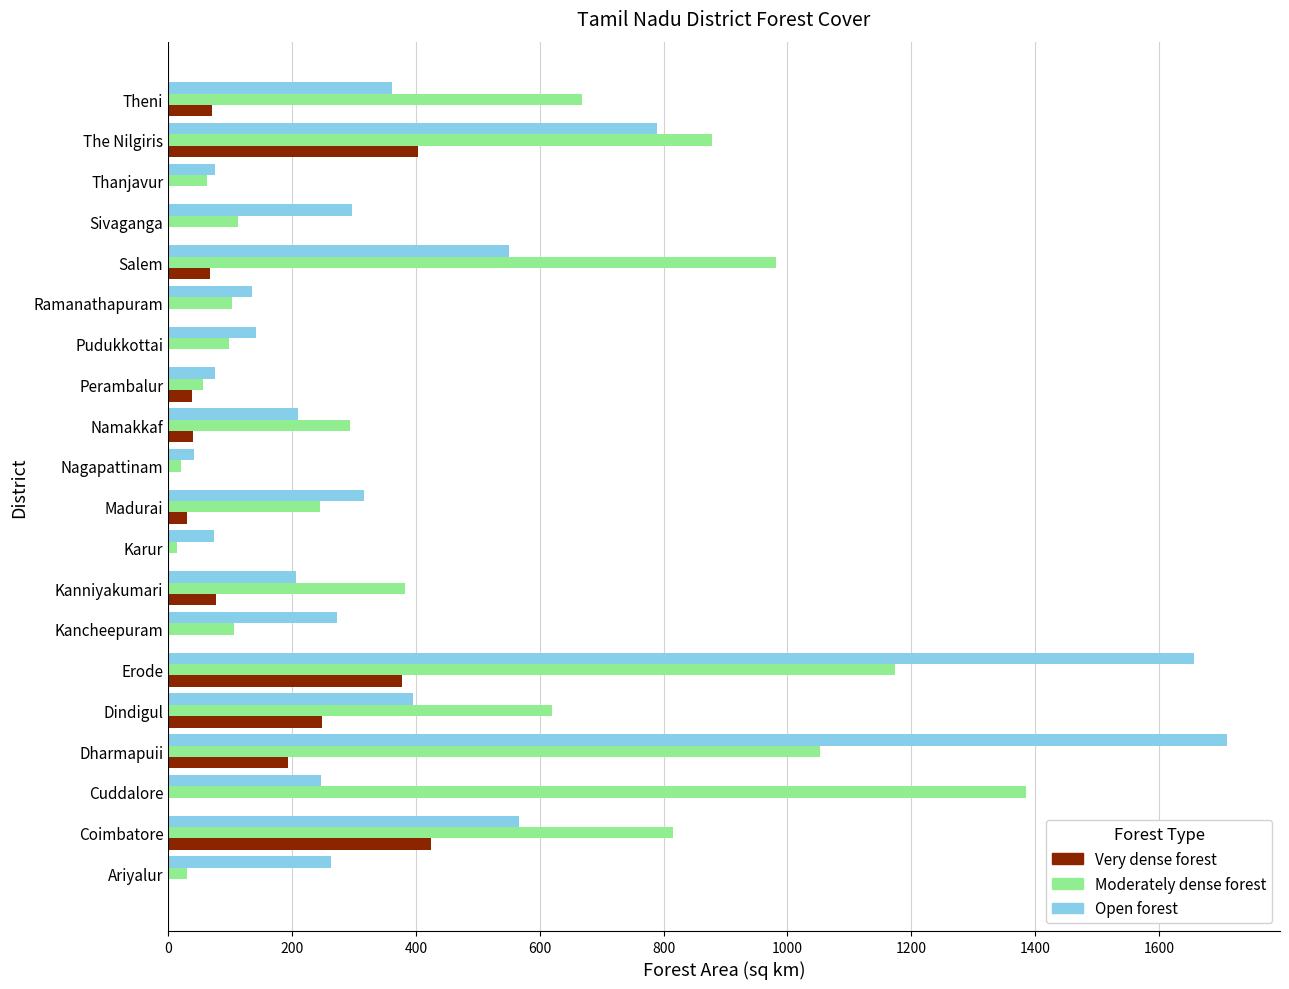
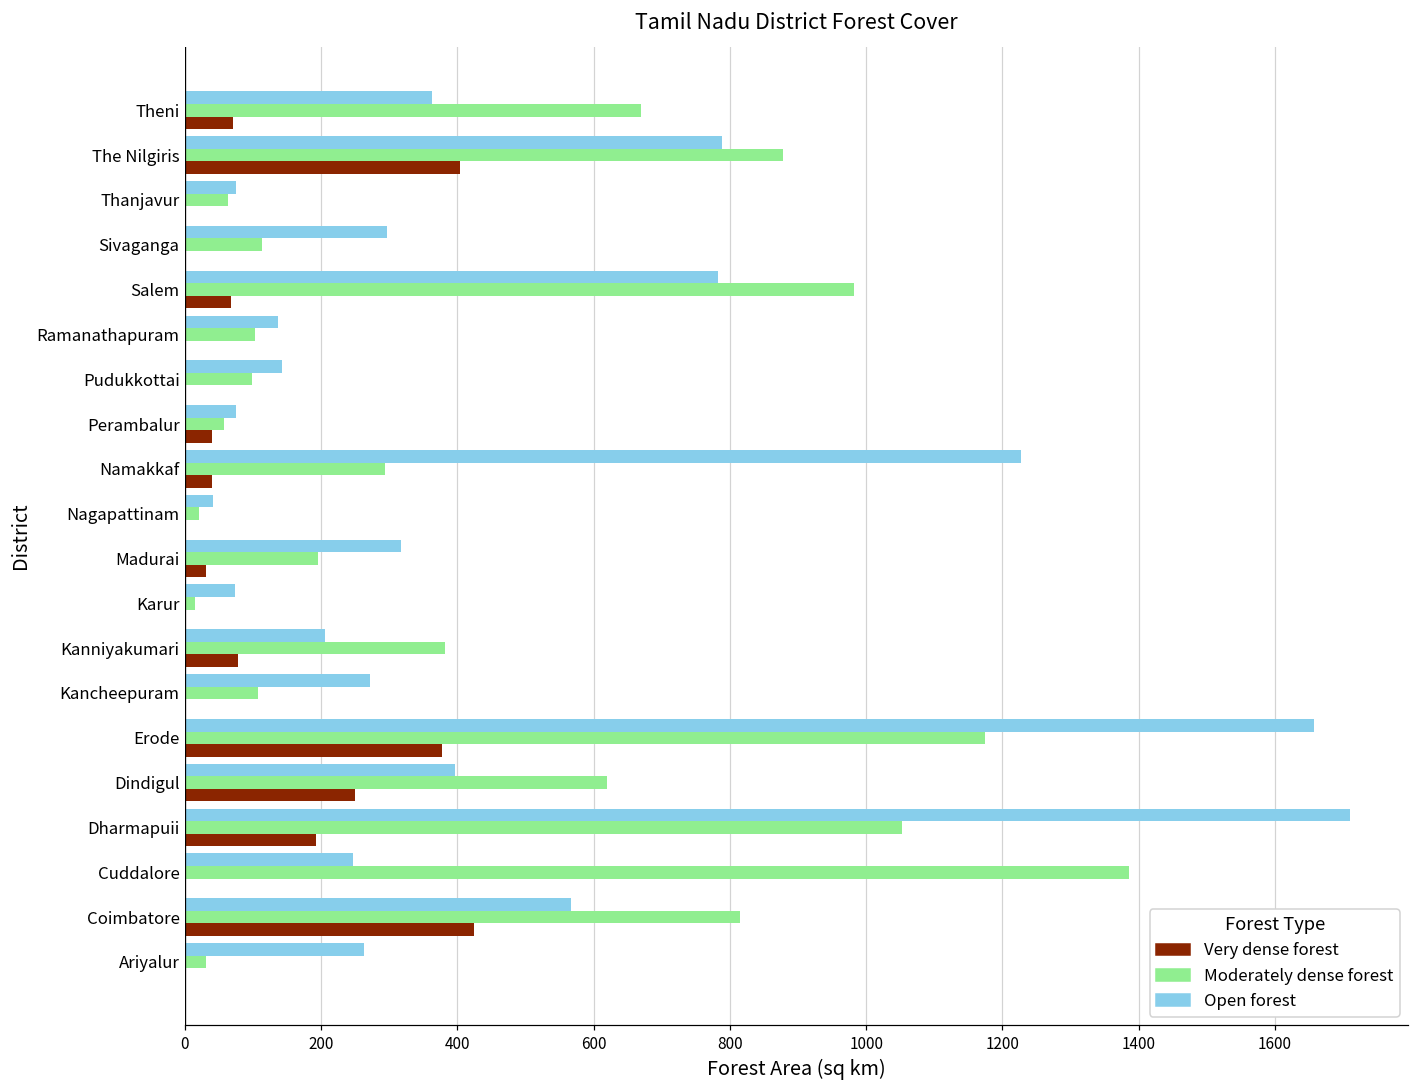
Open forest, Salem: 550 -> 780
Open forest, Namakkaf: 210 -> 1230
Moderately dense forest, Madurai: 250 -> 200
